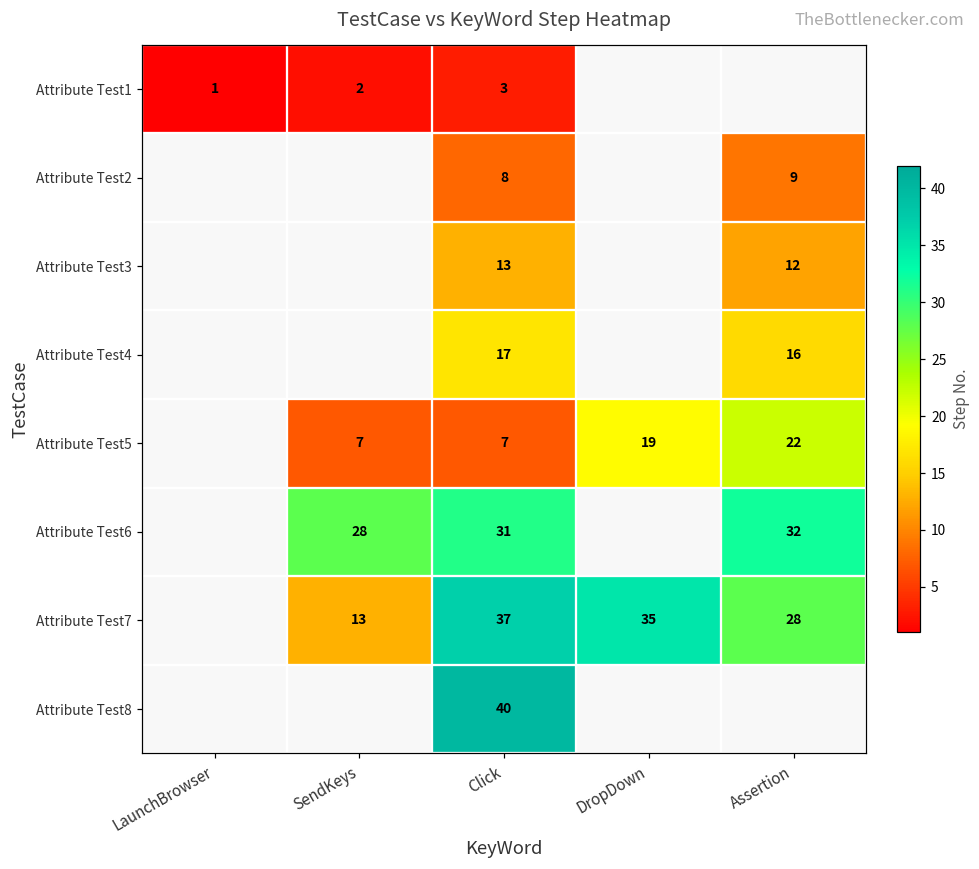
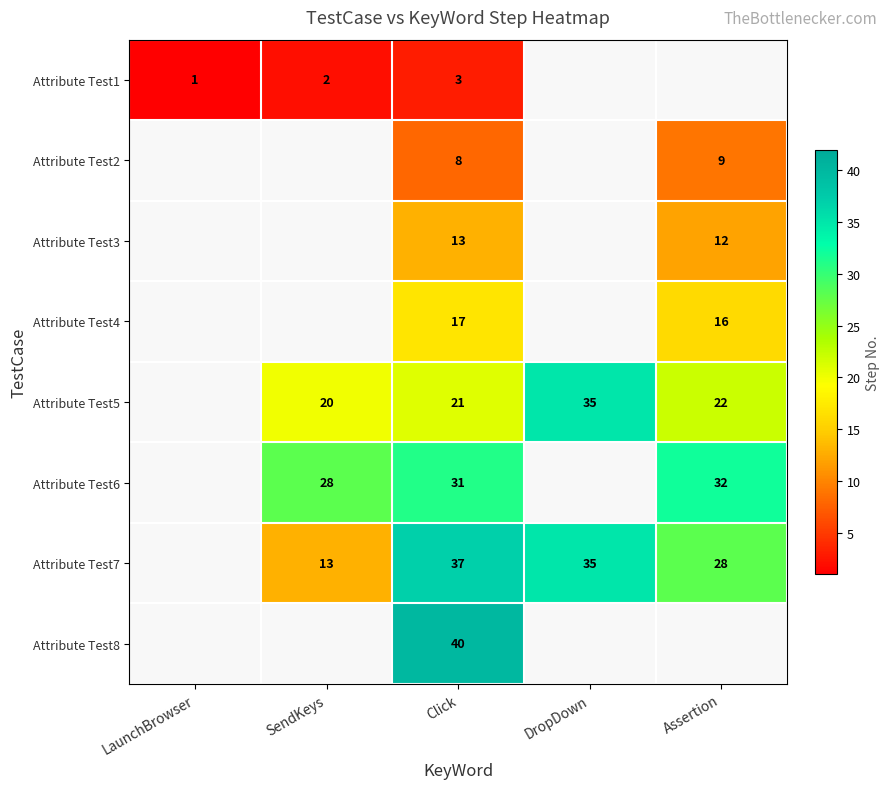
Attribute Test5, SendKeys: 7 -> 20
Attribute Test5, Click: 7 -> 21
Attribute Test5, DropDown: 19 -> 35
